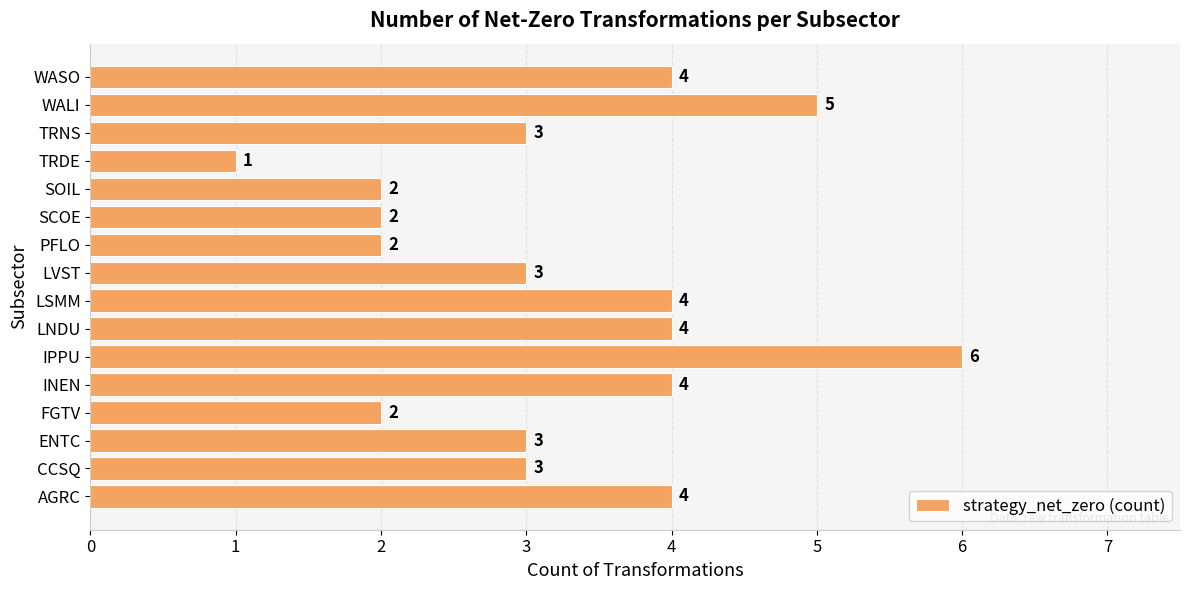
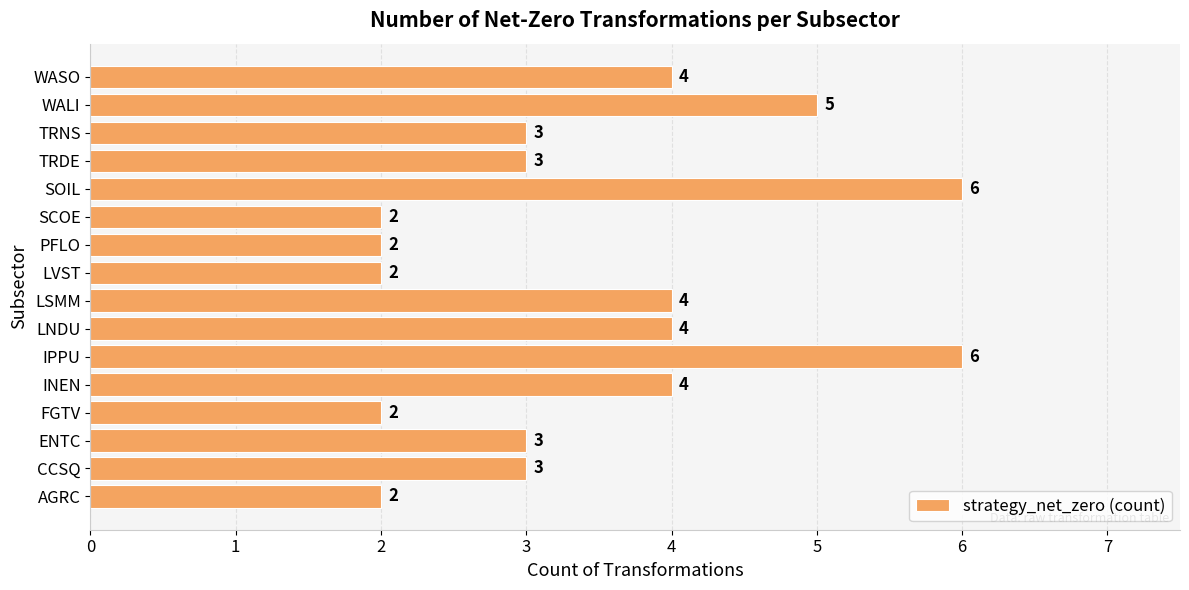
TRDE: 1 -> 3
SOIL: 2 -> 6
LVST: 3 -> 2
AGRC: 4 -> 2
